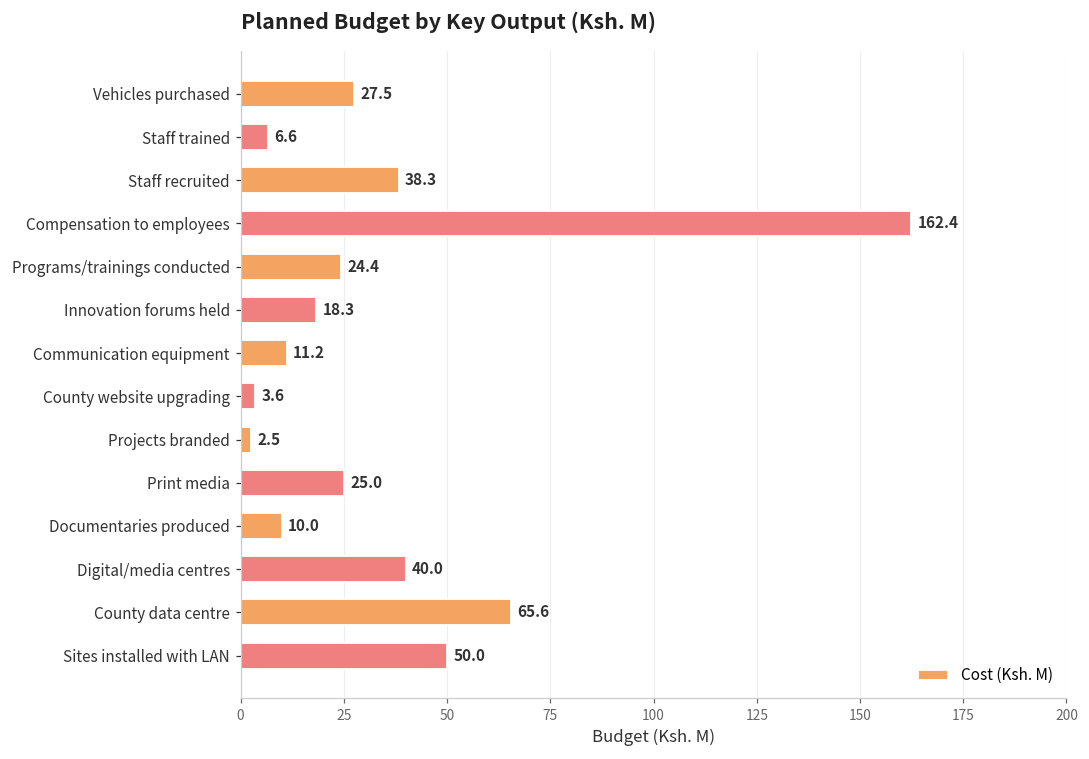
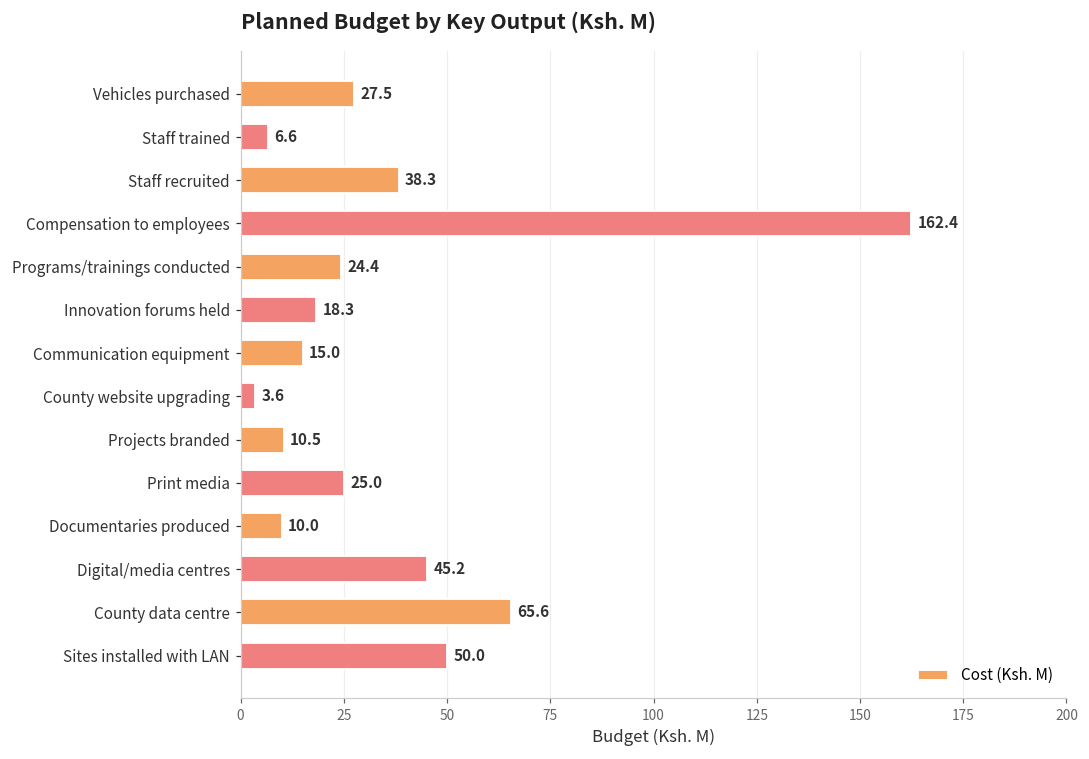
Communication equipment: 11.2 -> 15.0
Projects branded: 2.5 -> 10.5
Digital/media centres: 40.0 -> 45.2
